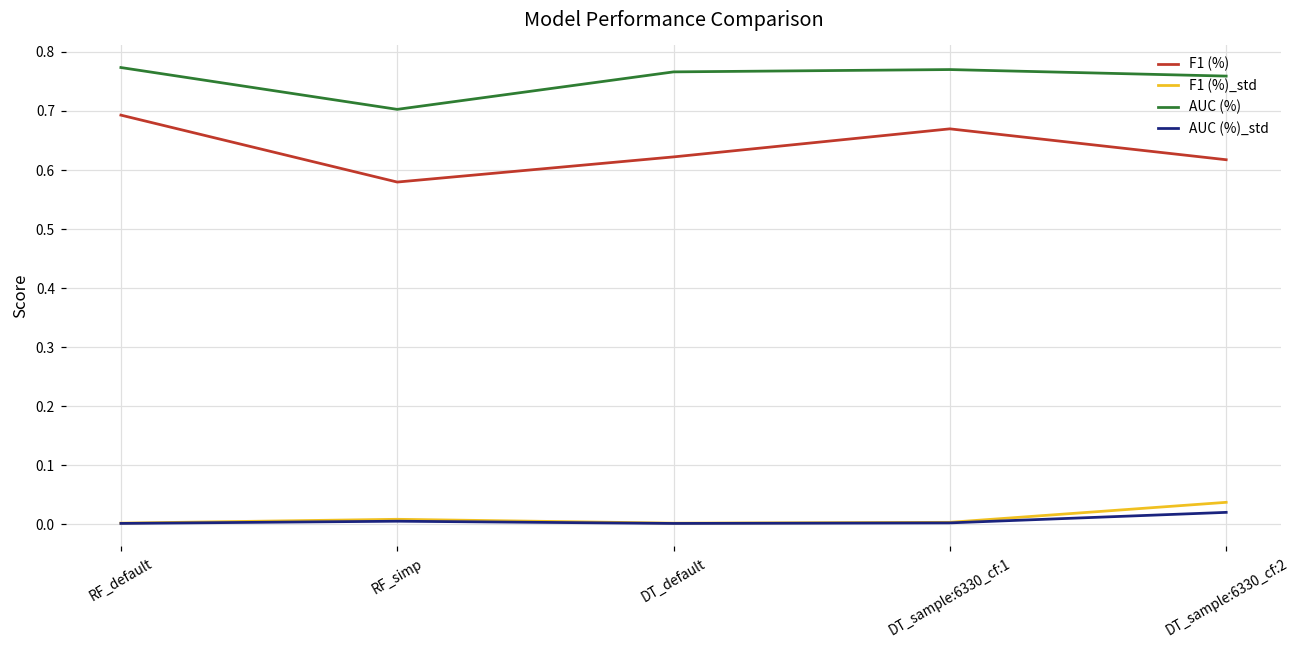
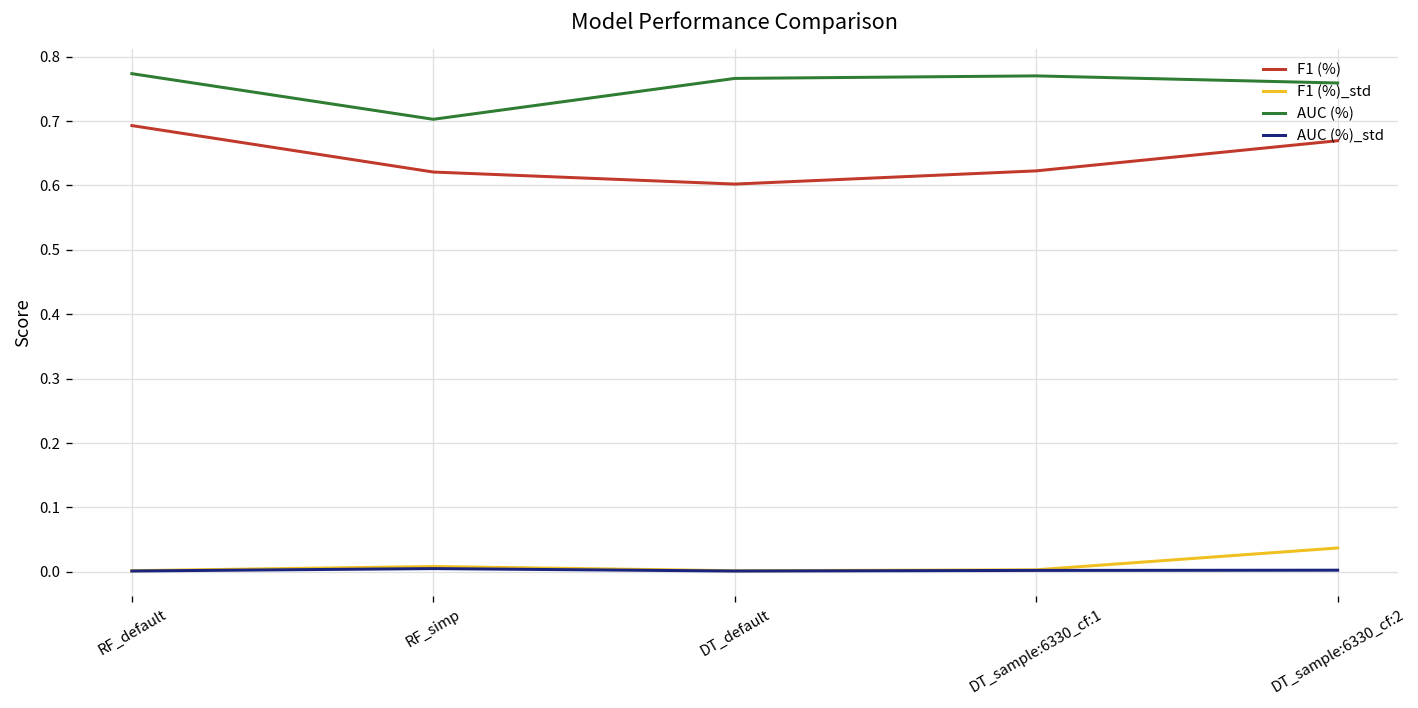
F1 (%), RF_simp: 0.58 -> 0.62
F1 (%), DT_default: 0.62 -> 0.60
F1 (%), DT_sample:6330_cf:1: 0.67 -> 0.62
F1 (%), DT_sample:6330_cf:2: 0.62 -> 0.67
AUC (%)_std, DT_sample:6330_cf:2: 0.02 -> 0.00
